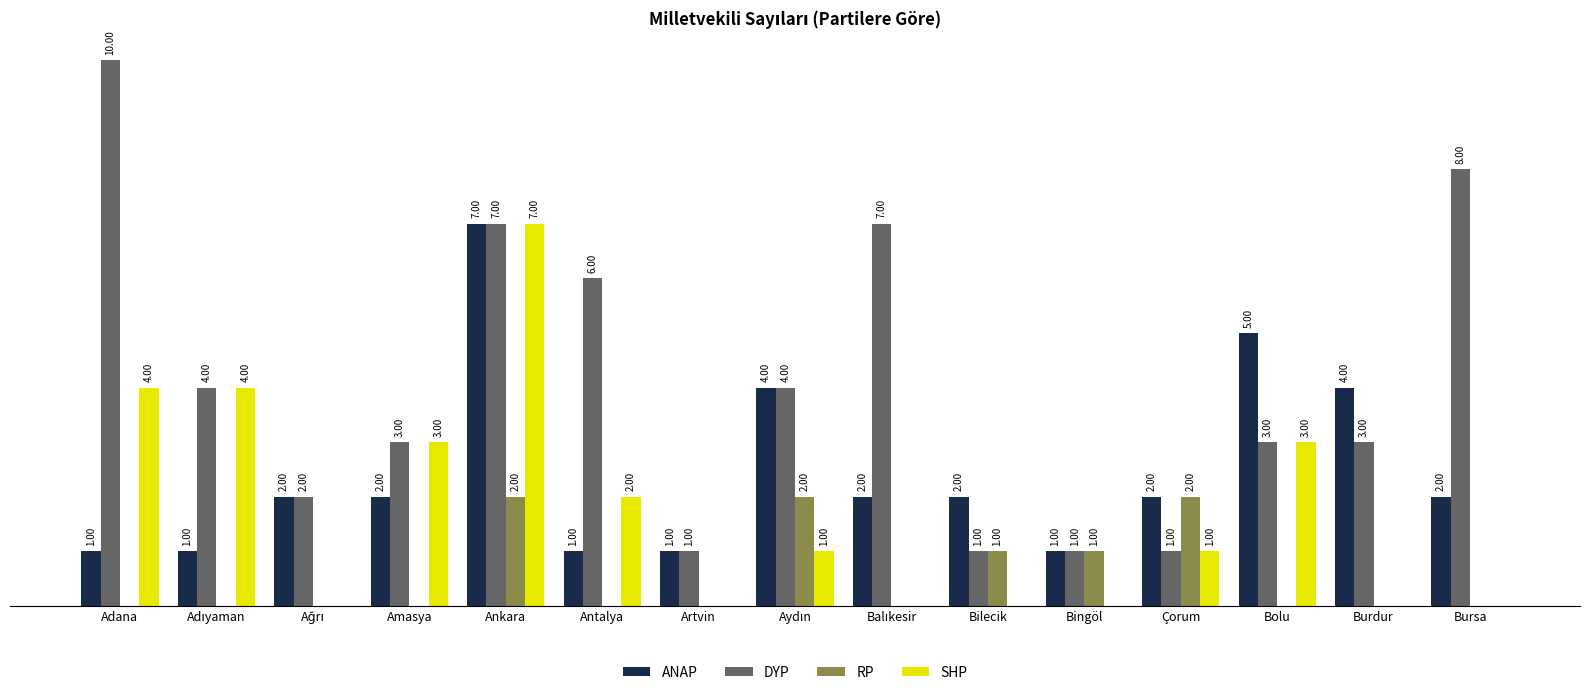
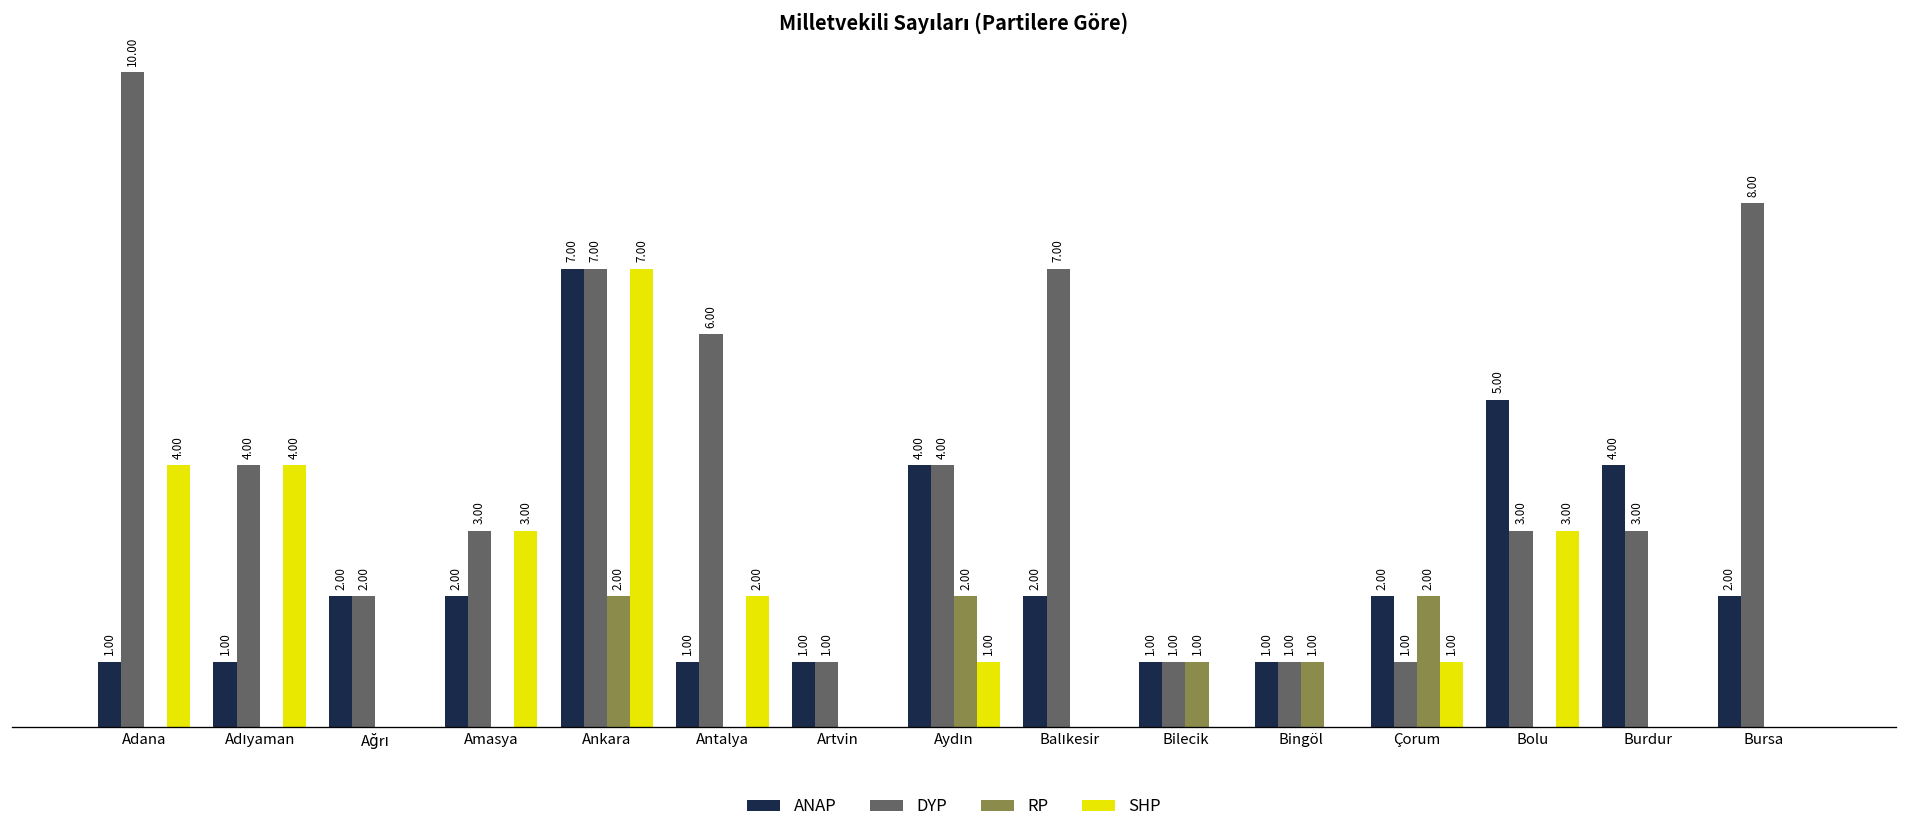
ANAP, Bilecik: 2.00 -> 1.00
